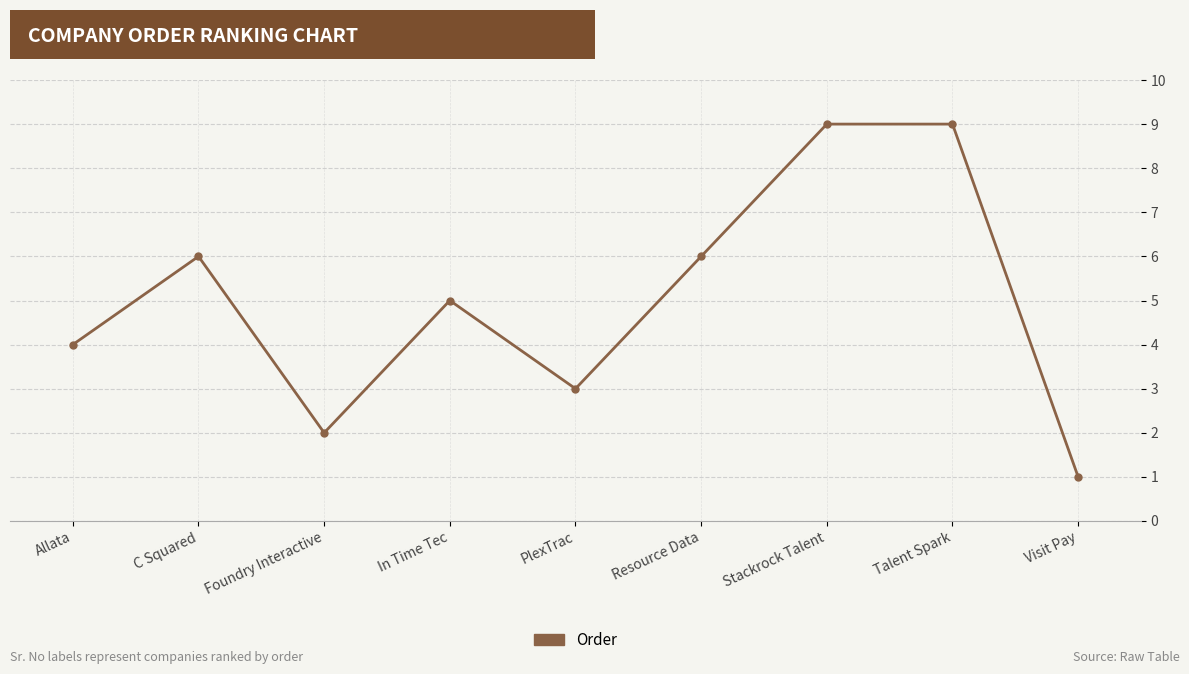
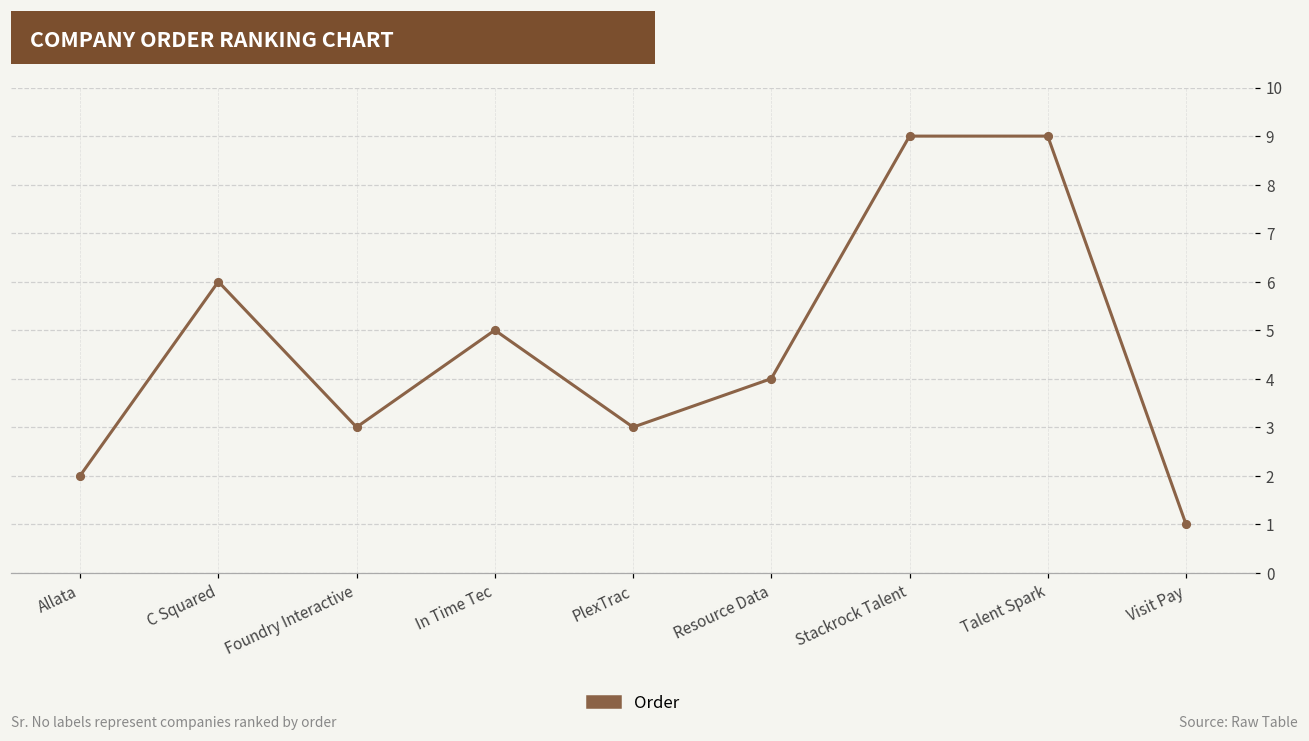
Allata: 4 -> 2
Foundry Interactive: 2 -> 3
Resource Data: 6 -> 4
